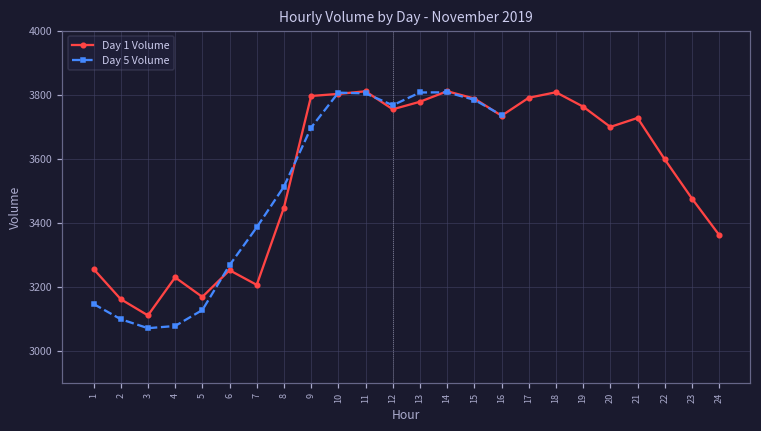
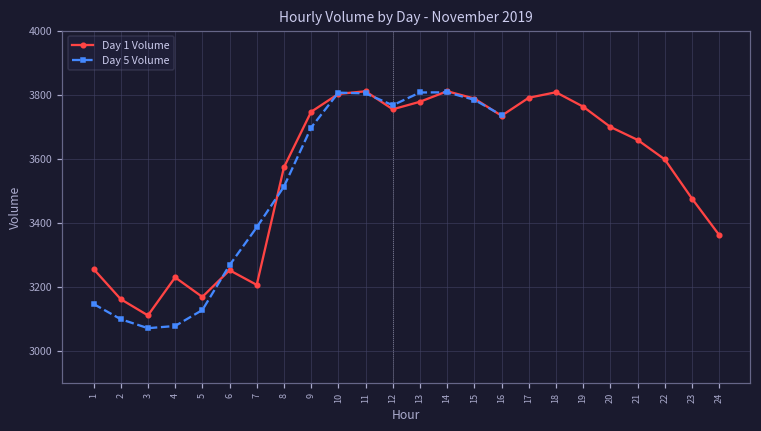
Day 1 Volume, 8: 3450 -> 3570
Day 1 Volume, 9: 3800 -> 3750
Day 1 Volume, 21: 3730 -> 3660
